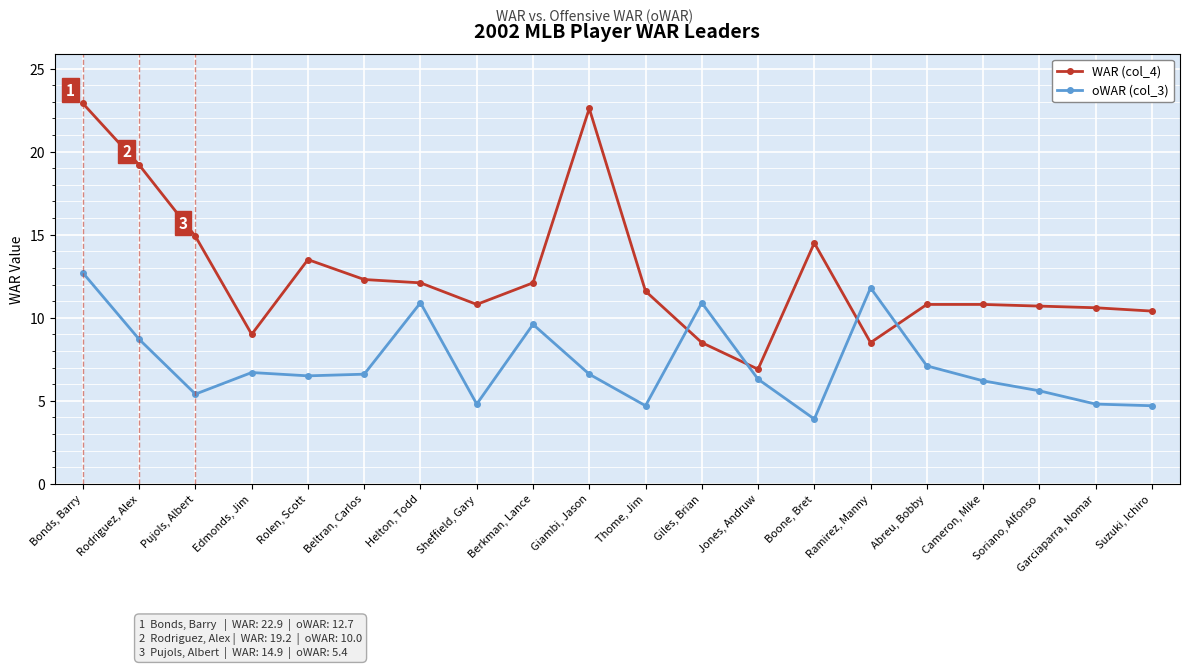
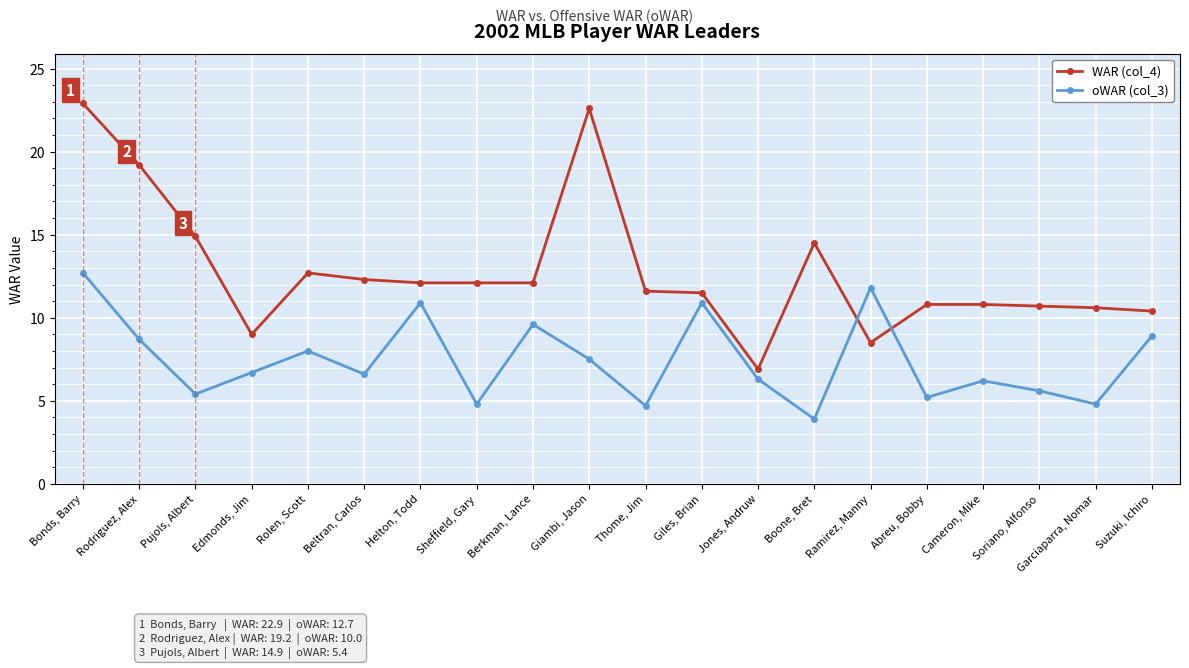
WAR (col_4), Rolen, Scott: 13.5 -> 12.7
oWAR (col_3), Rolen, Scott: 6.5 -> 8.0
WAR (col_4), Sheffield, Gary: 10.8 -> 12.1
oWAR (col_3), Giambi, Jason: 6.6 -> 7.5
WAR (col_4), Giles, Brian: 8.5 -> 11.5
oWAR (col_3), Abreu, Bobby: 7.1 -> 5.2
oWAR (col_3), Suzuki, Ichiro: 4.7 -> 8.9
